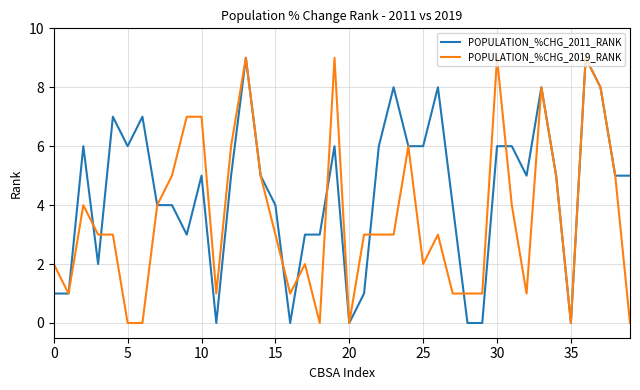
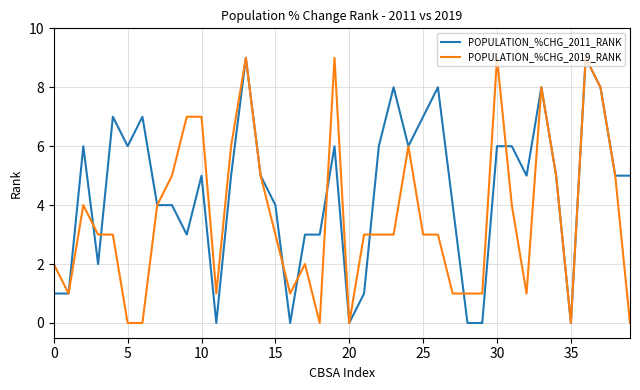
POPULATION_%CHG_2011_RANK, 25: 6 -> 7
POPULATION_%CHG_2019_RANK, 25: 2 -> 3
